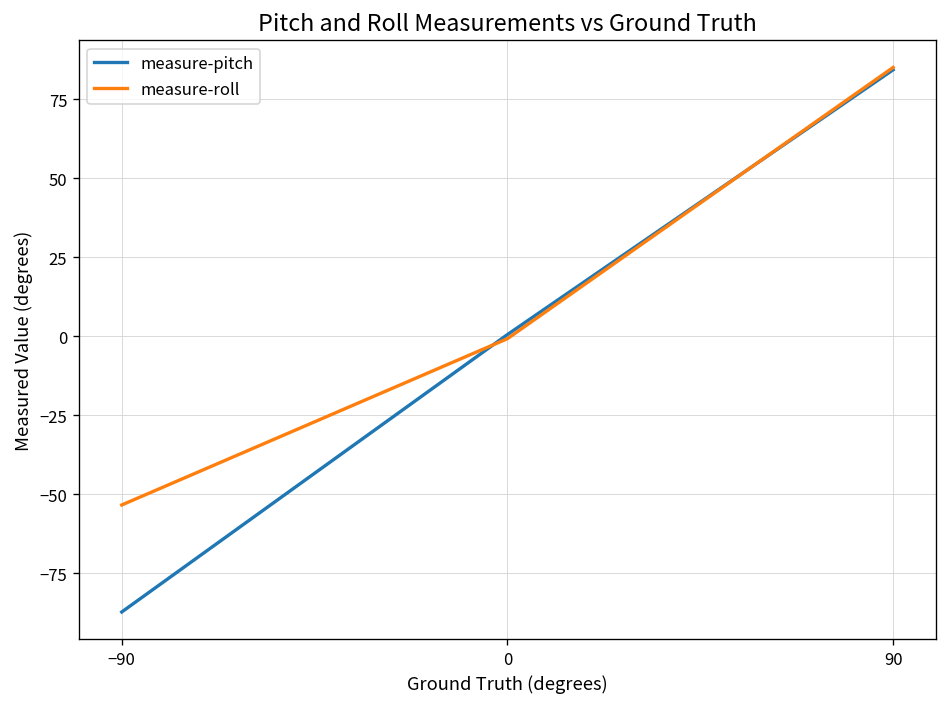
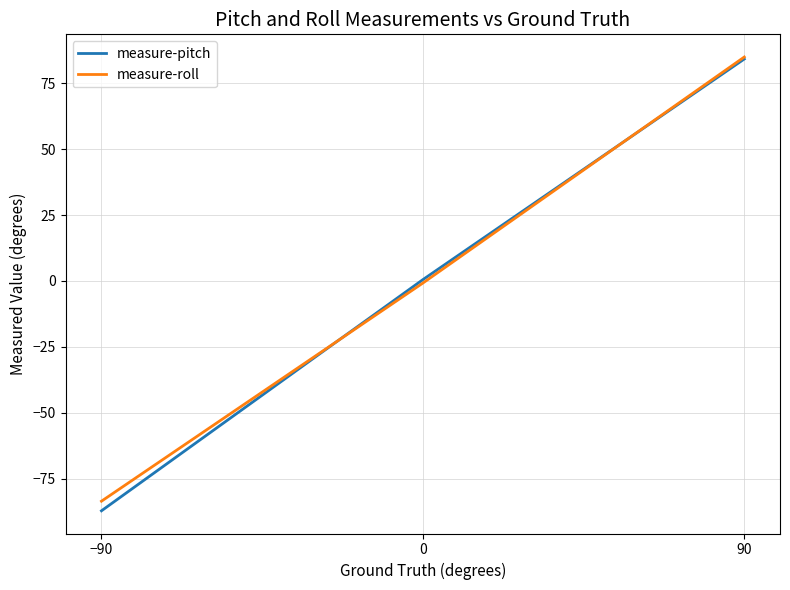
measure-roll, −90: -53 -> -84
